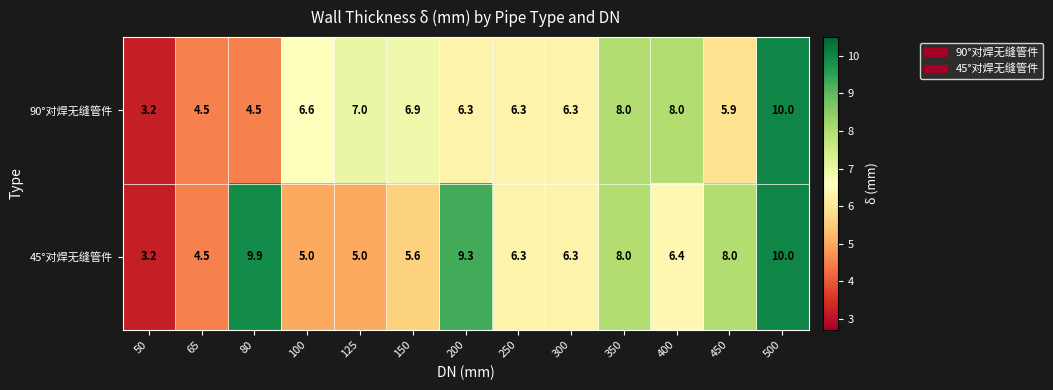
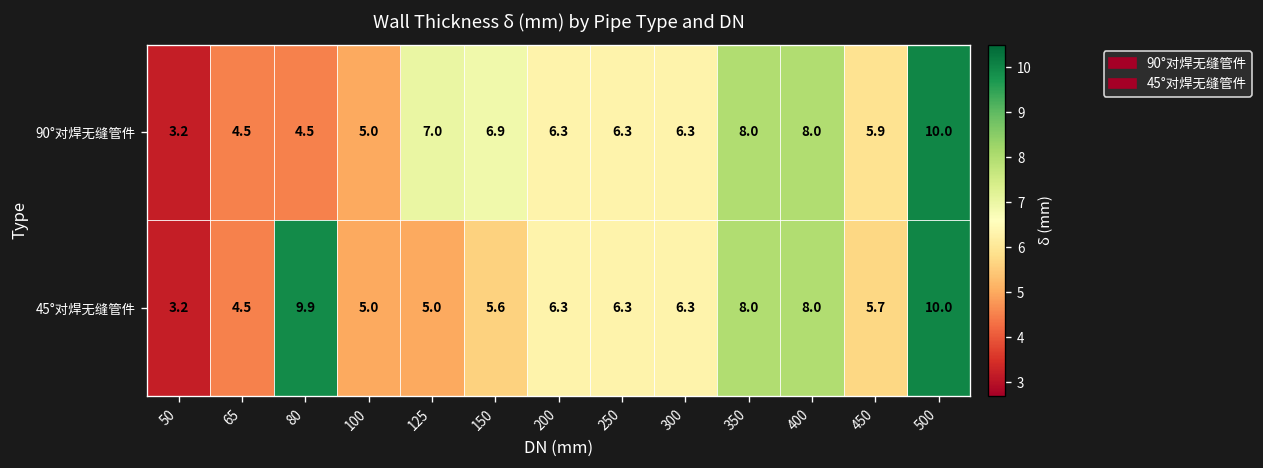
90°对焊无缝管件, 100: 6.6 -> 5.0
45°对焊无缝管件, 200: 9.3 -> 6.3
45°对焊无缝管件, 400: 6.4 -> 8.0
45°对焊无缝管件, 450: 8.0 -> 5.7
